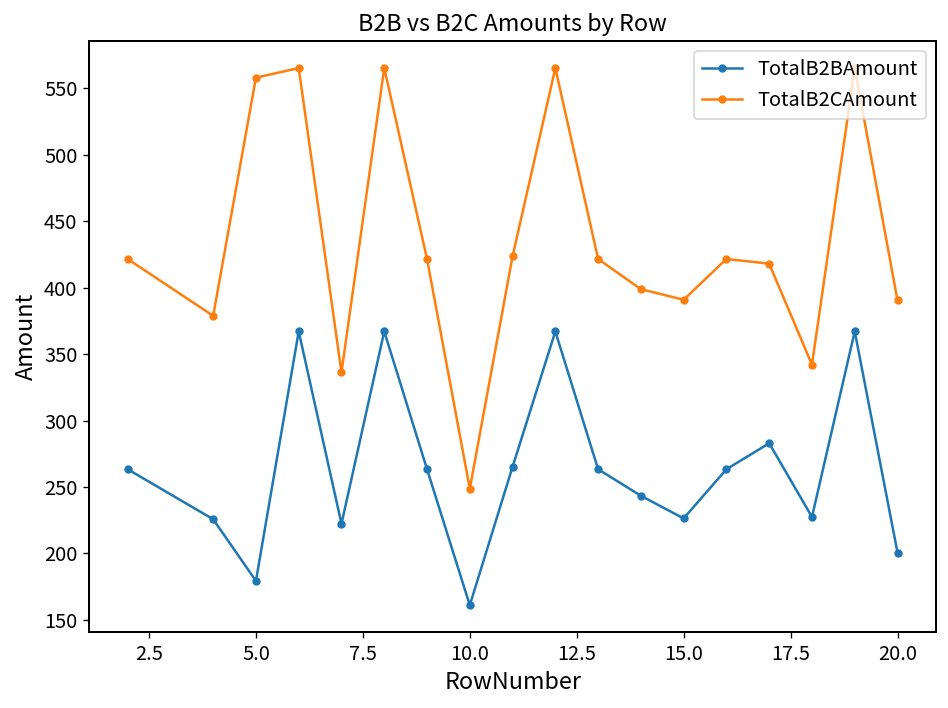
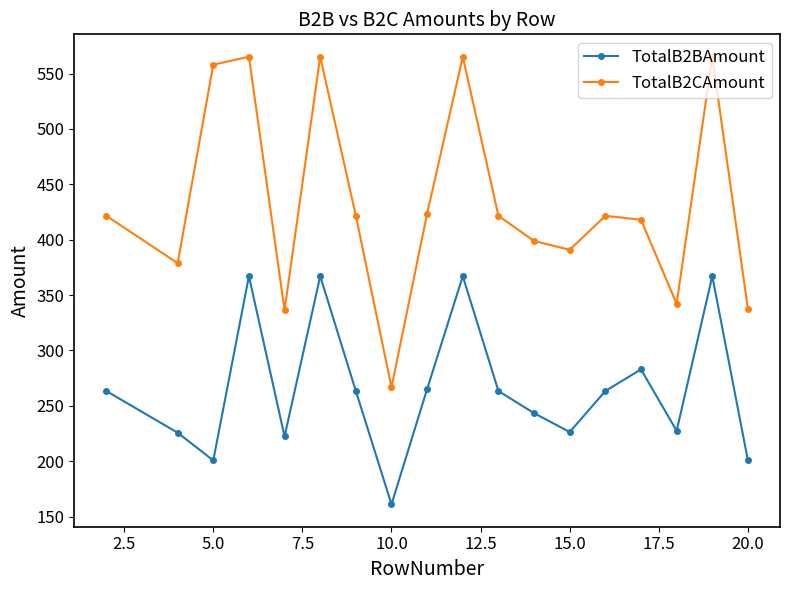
TotalB2BAmount, 5.0: 179 -> 201
TotalB2CAmount, 10.0: 249 -> 267
TotalB2CAmount, 20.0: 390 -> 337
